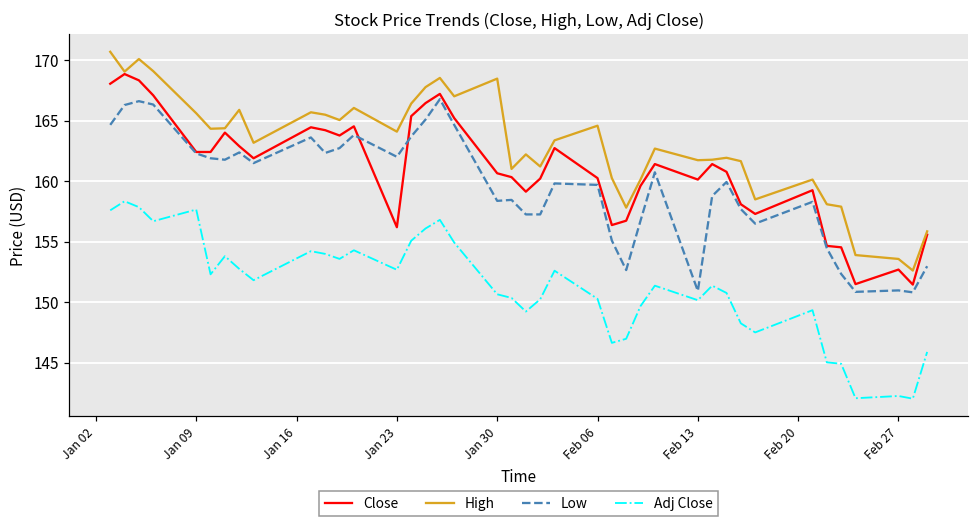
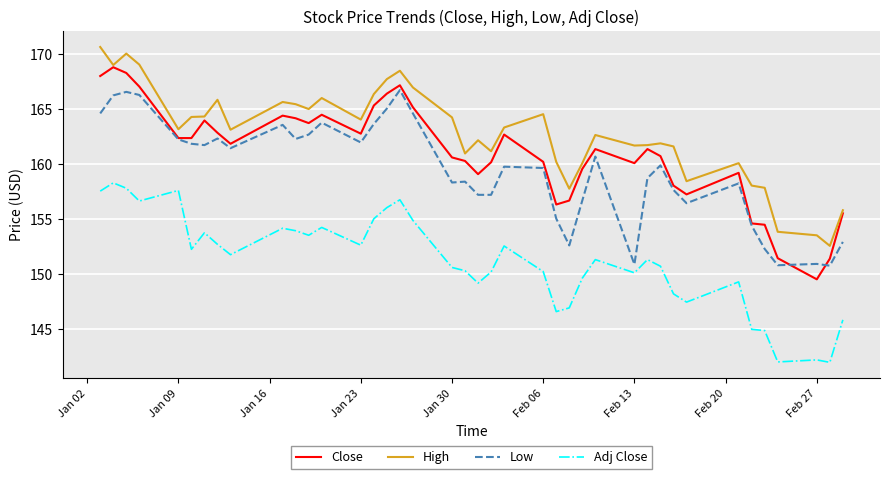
High, Jan 09: 165.6 -> 163.2
Close, Jan 23: 156.2 -> 162.8
High, Jan 30: 168.5 -> 164.3
Close, Feb 27: 152.7 -> 149.6
